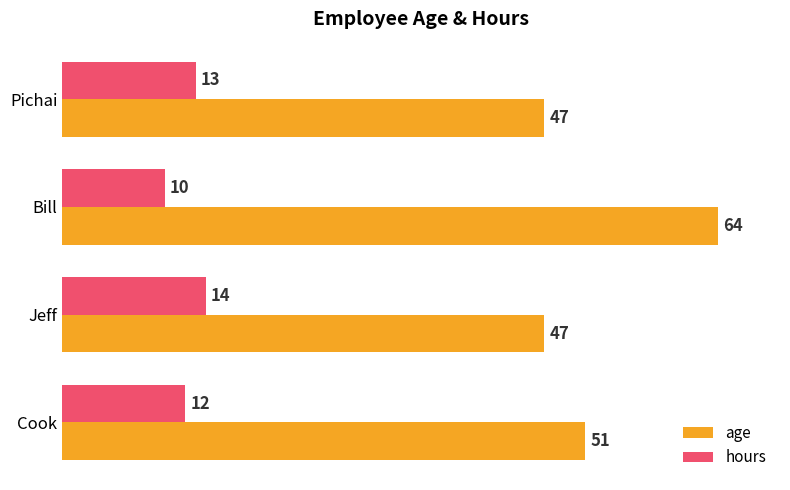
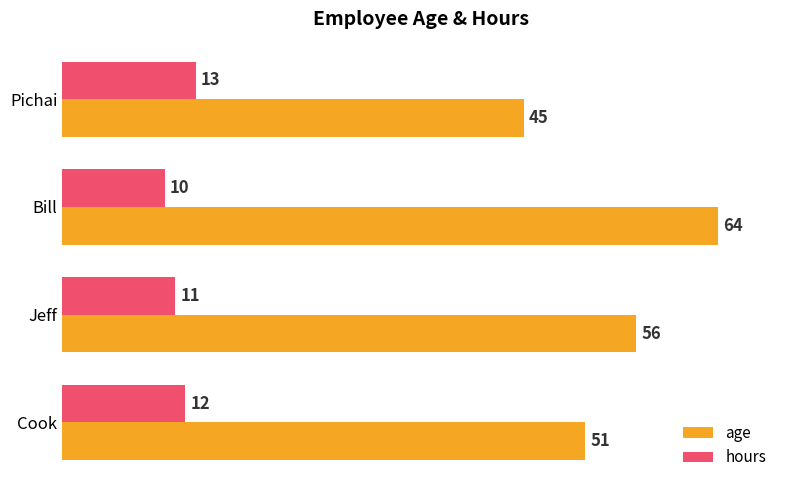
age, Pichai: 47 -> 45
hours, Jeff: 14 -> 11
age, Jeff: 47 -> 56
